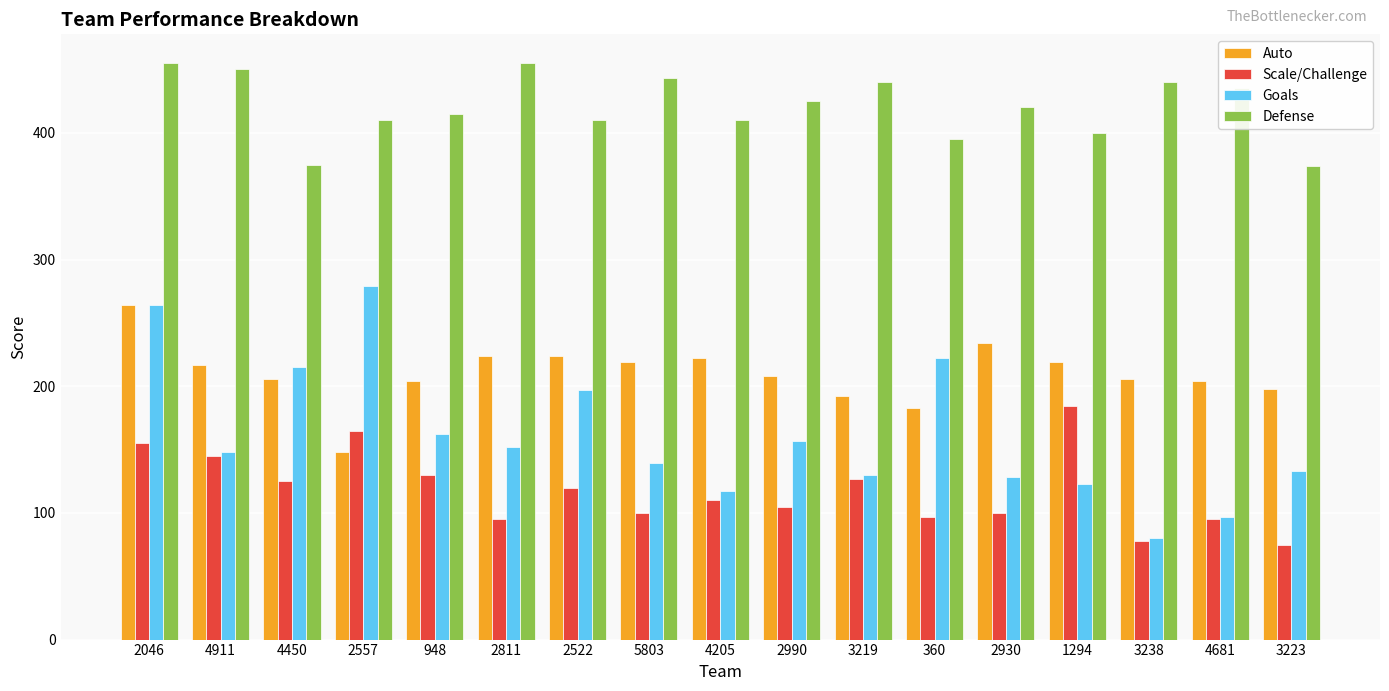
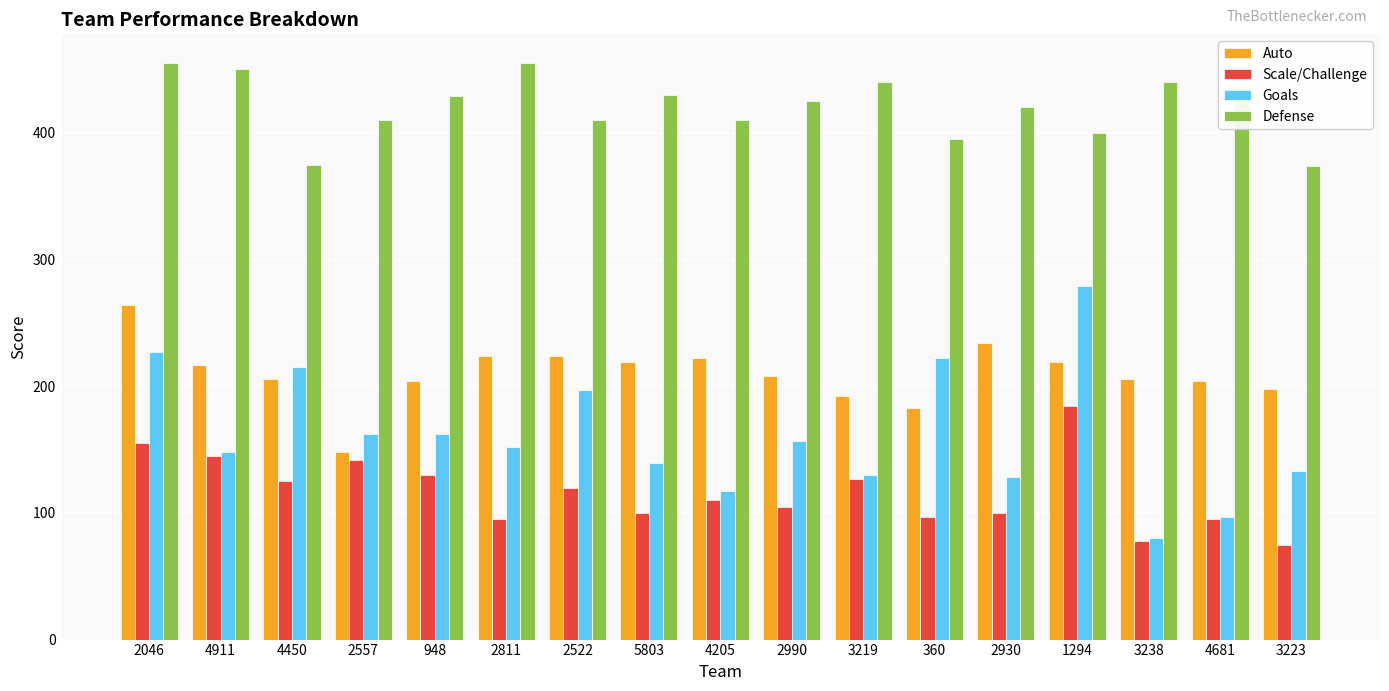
Goals, 2046: 264 -> 227
Scale/Challenge, 2557: 165 -> 142
Goals, 2557: 279 -> 162
Defense, 948: 415 -> 429
Defense, 5803: 443 -> 430
Goals, 1294: 123 -> 279
